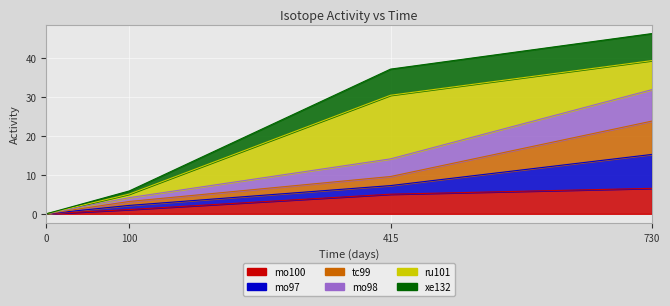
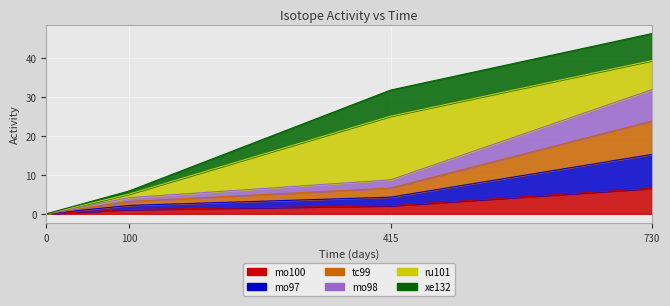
mo100, 415: 5 -> 2
mo98, 415: 5 -> 2
